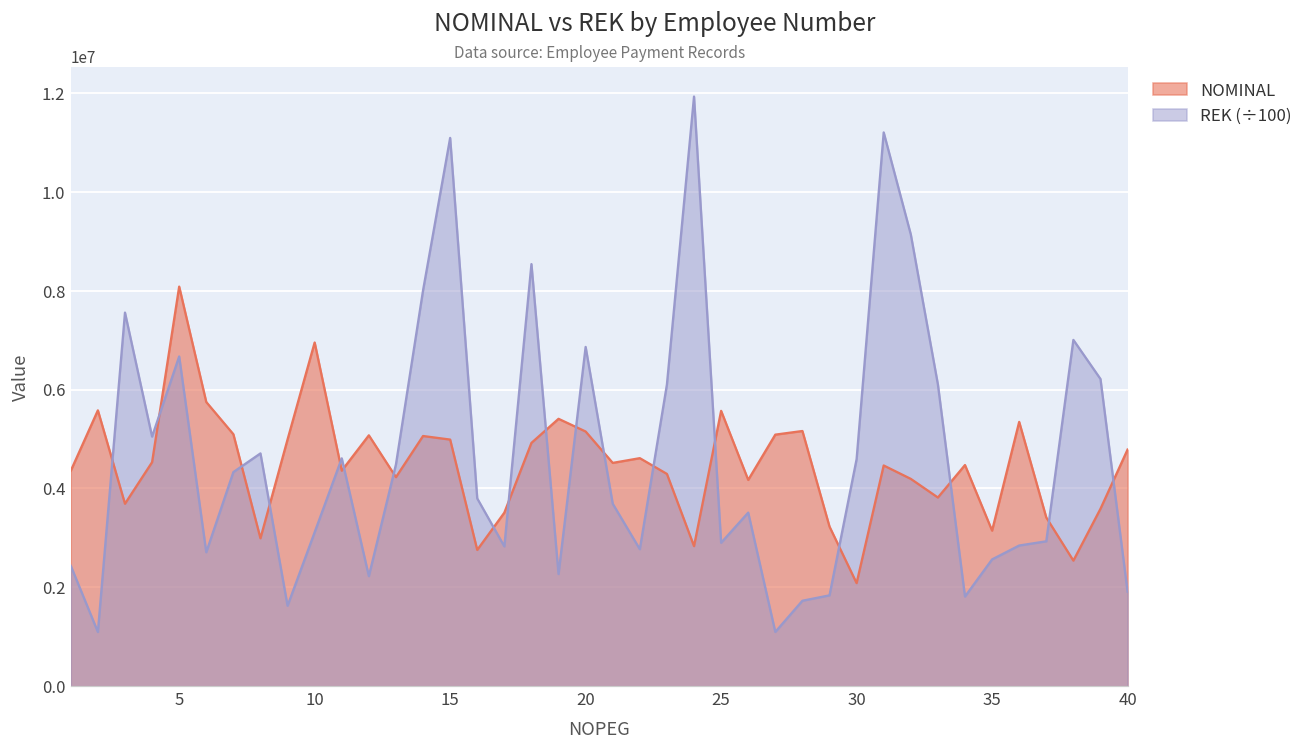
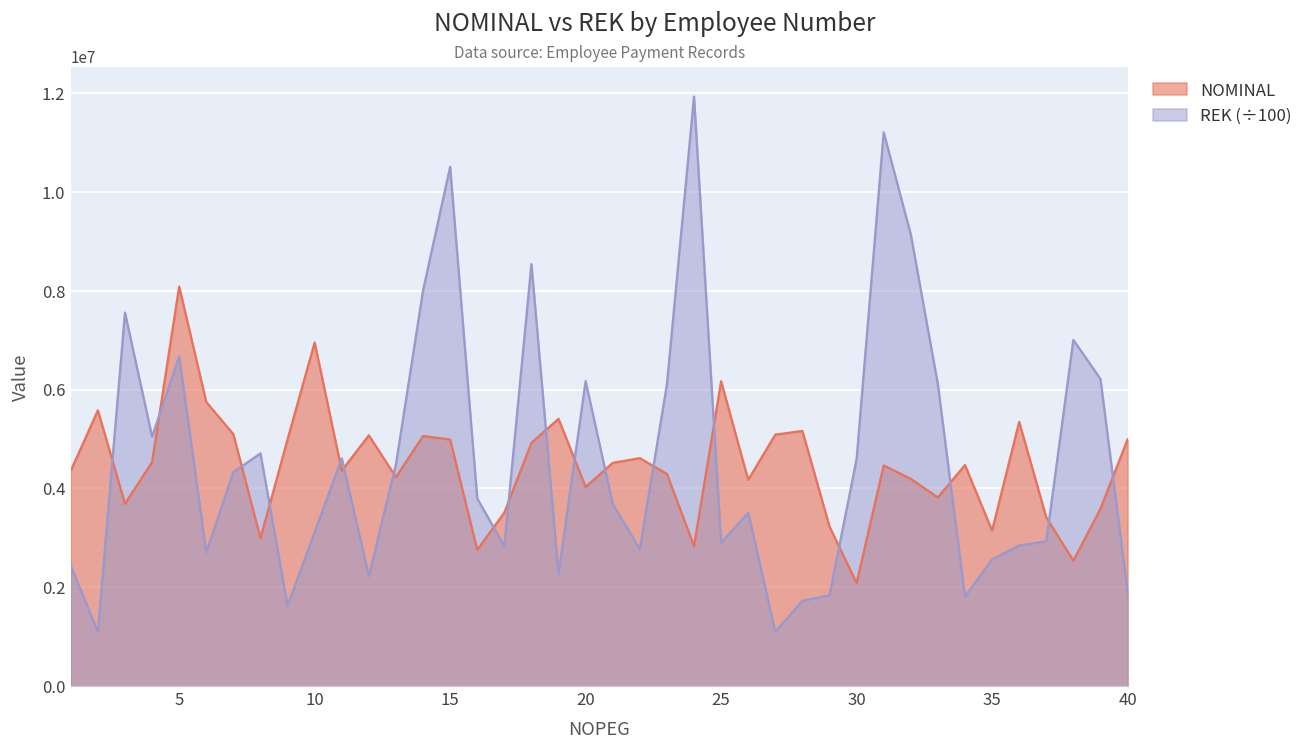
REK (÷100), 15: 11100000 -> 10500000
NOMINAL, 20: 5100000 -> 4000000
REK (÷100), 20: 6900000 -> 6200000
NOMINAL, 25: 5600000 -> 6200000
NOMINAL, 40: 4800000 -> 5000000
